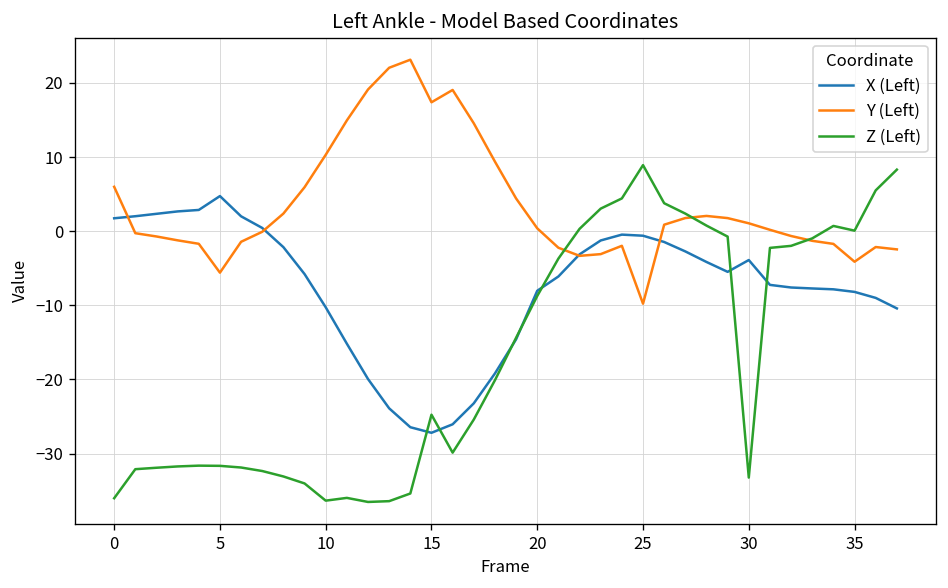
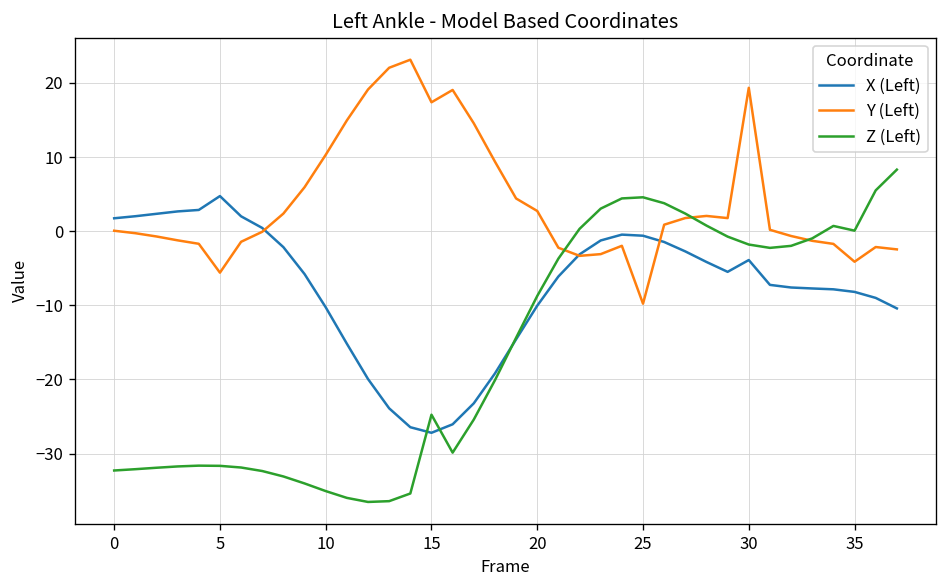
Y (Left), 0: 6 -> 0
Z (Left), 0: -36 -> -32
Z (Left), 10: -36 -> -35
X (Left), 20: -8 -> -10
Y (Left), 20: 0 -> 3
Z (Left), 25: 9 -> 5
Y (Left), 30: 1 -> 19
Z (Left), 30: -33 -> -2
